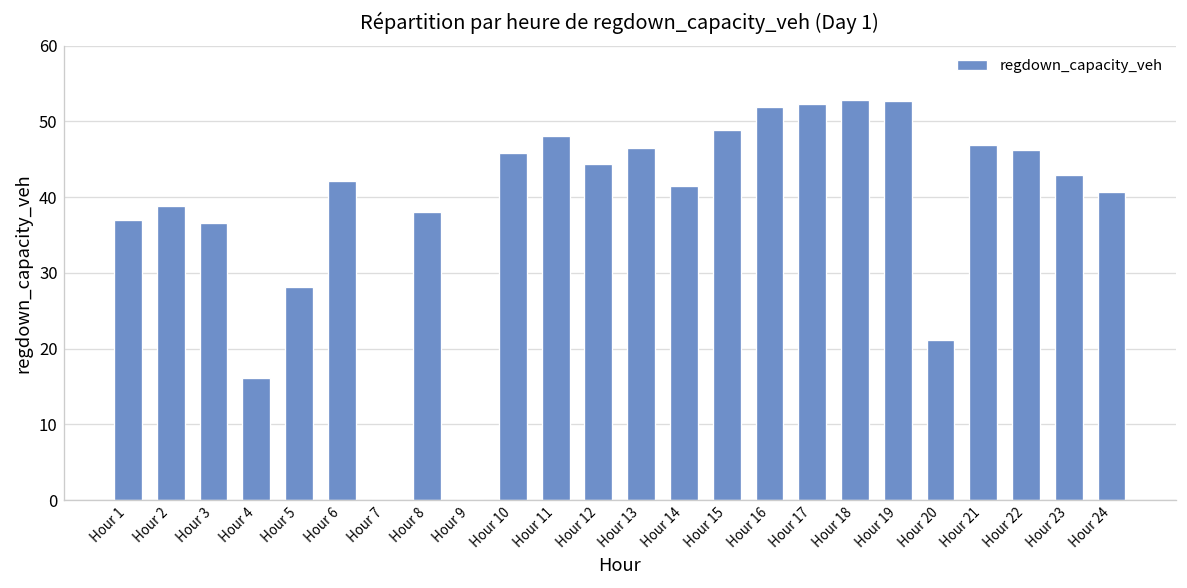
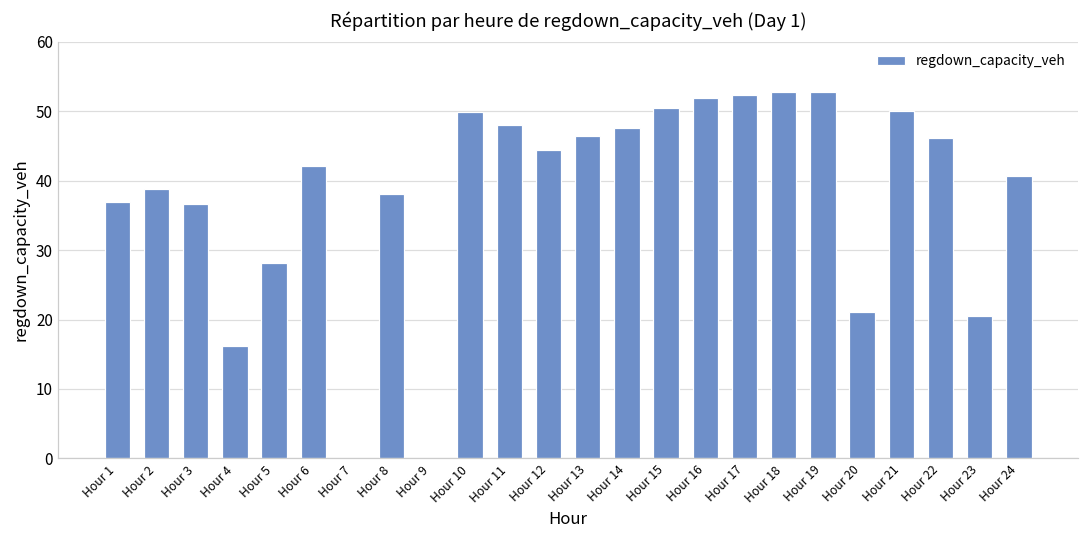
Hour 10: 46 -> 50
Hour 14: 41 -> 48
Hour 15: 49 -> 51
Hour 21: 47 -> 50
Hour 23: 43 -> 21
